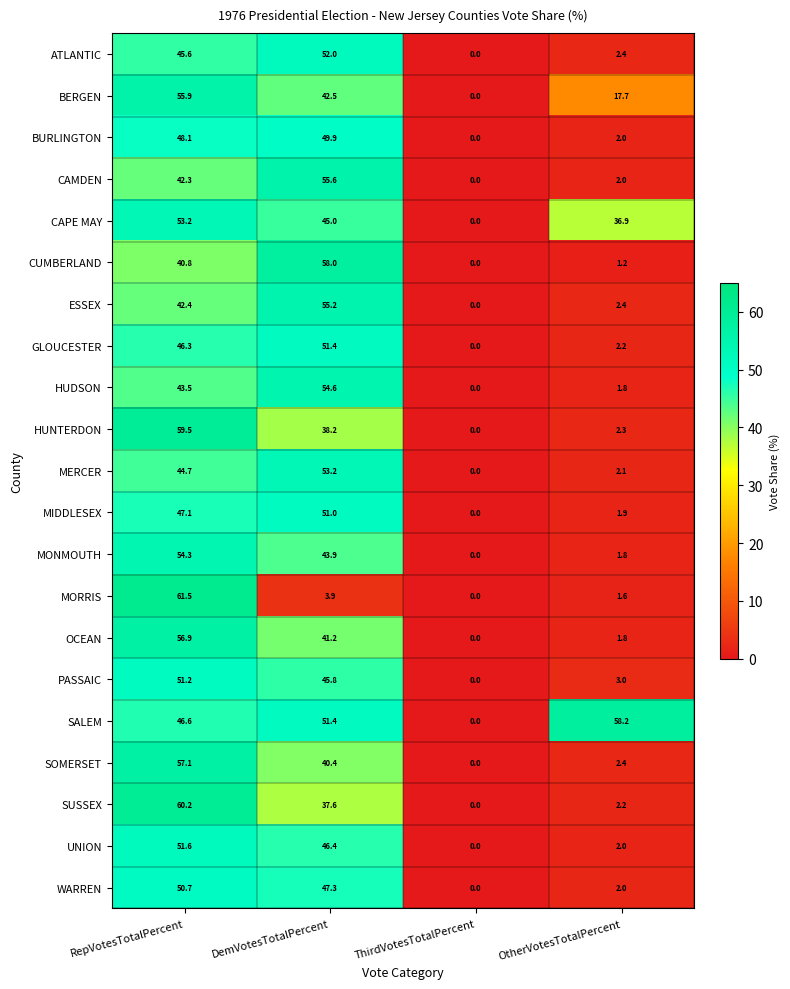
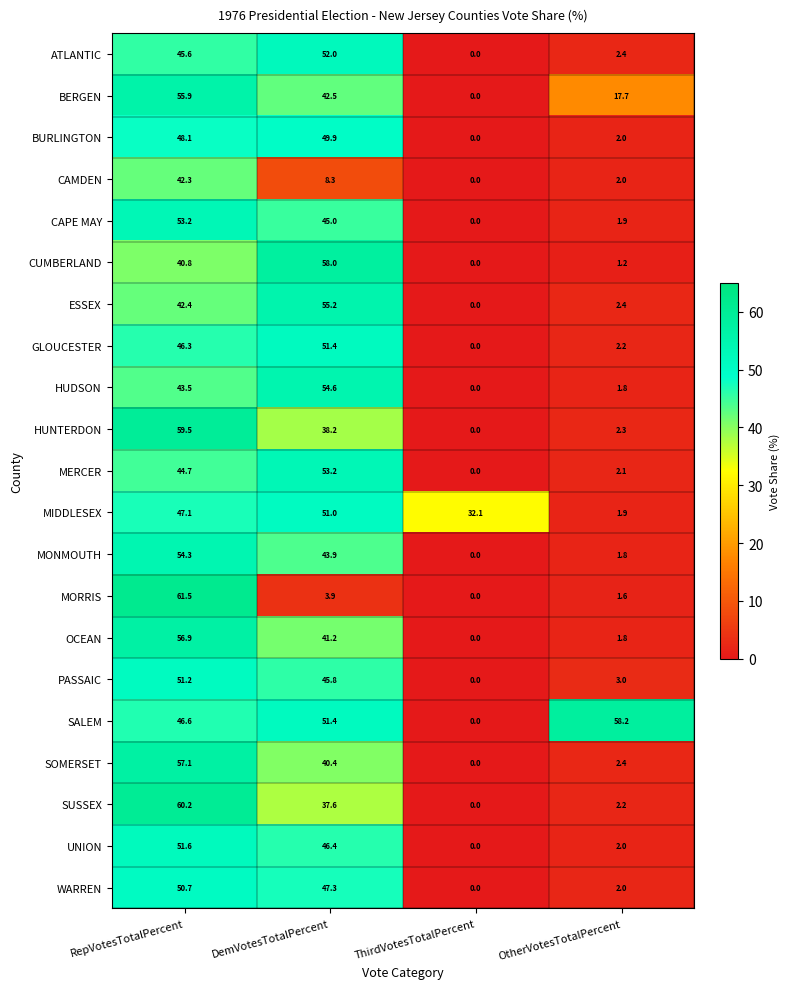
CAMDEN, DemVotesTotalPercent: 55.6 -> 8.3
CAPE MAY, OtherVotesTotalPercent: 36.9 -> 1.9
MIDDLESEX, ThirdVotesTotalPercent: 0.0 -> 32.1
